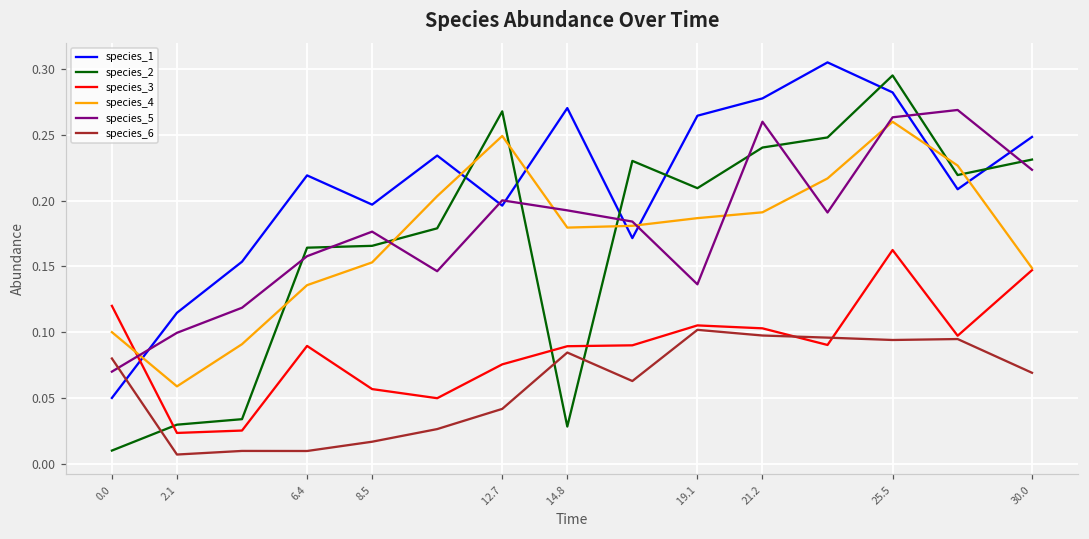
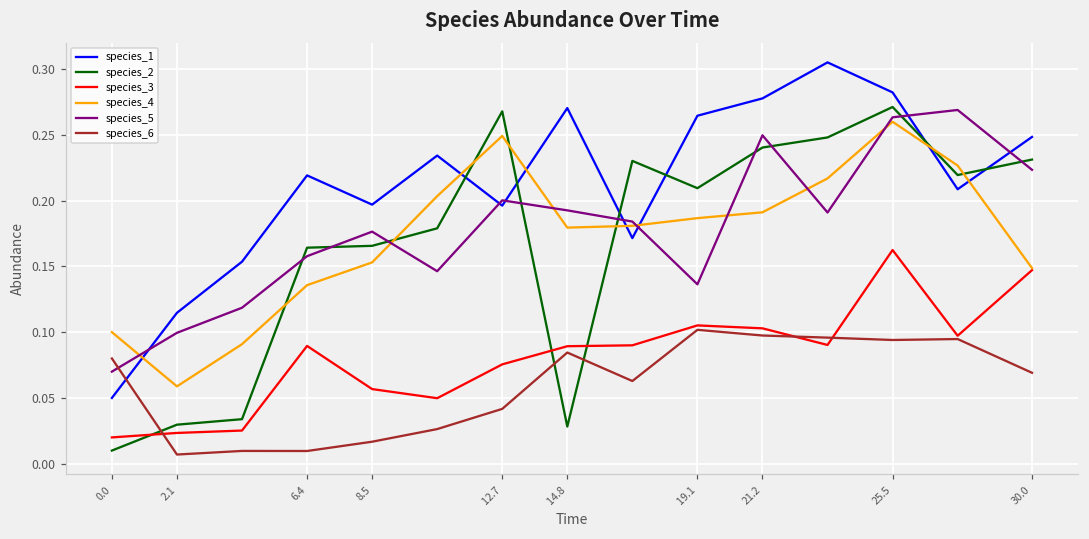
species_3, 0.0: 0.12 -> 0.02
species_5, 21.2: 0.260 -> 0.250
species_2, 25.5: 0.295 -> 0.271
